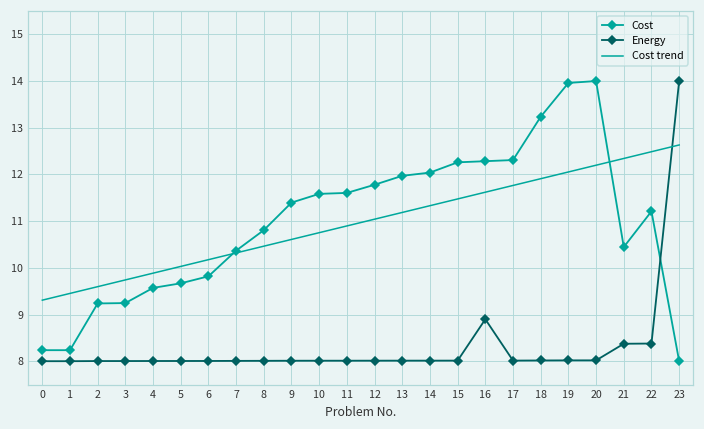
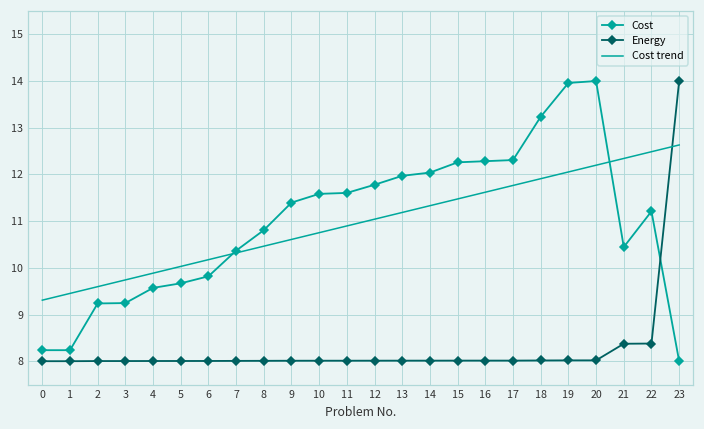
Energy, 16: 8.9 -> 8.0
